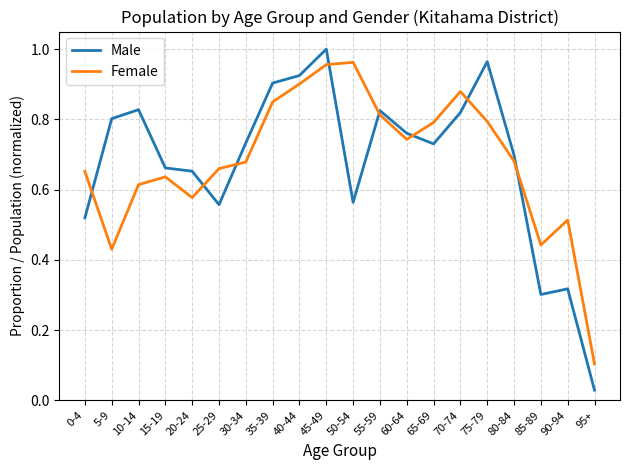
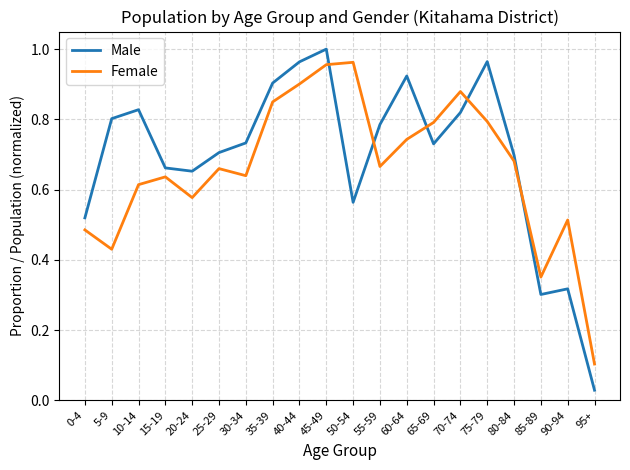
Female, 0-4: 0.65 -> 0.49
Male, 25-29: 0.56 -> 0.71
Female, 30-34: 0.68 -> 0.64
Male, 40-44: 0.92 -> 0.96
Male, 55-59: 0.82 -> 0.79
Female, 55-59: 0.81 -> 0.67
Male, 60-64: 0.76 -> 0.92
Female, 85-89: 0.44 -> 0.35
